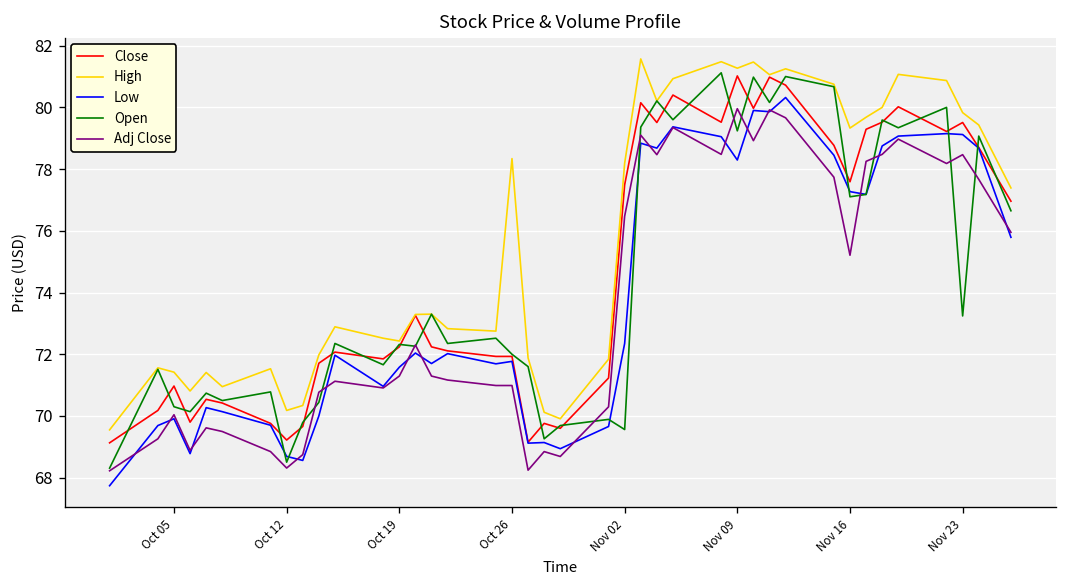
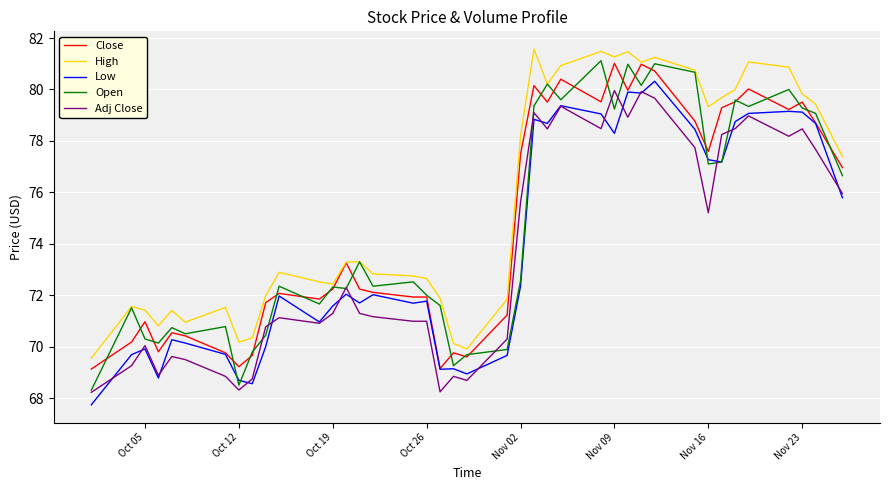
High, Oct 26: 78.3 -> 72.7
Open, Nov 02: 69.6 -> 72.6
Adj Close, Nov 02: 76.5 -> 75.6
Open, Nov 23: 73.2 -> 79.3
